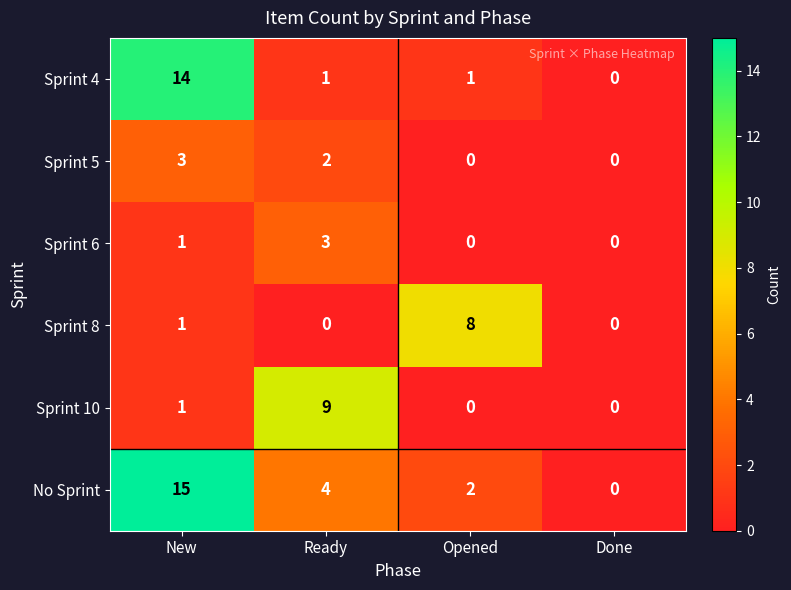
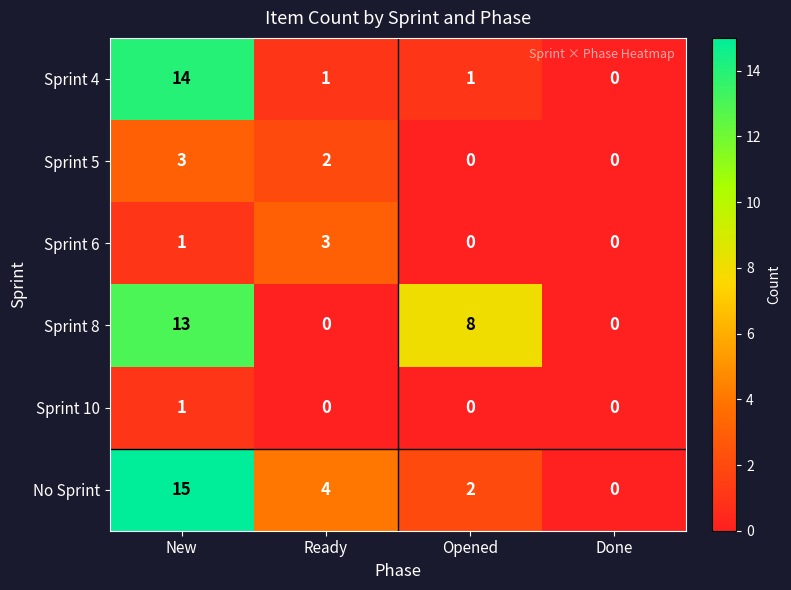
Sprint 8, New: 1 -> 13
Sprint 10, Ready: 9 -> 0
